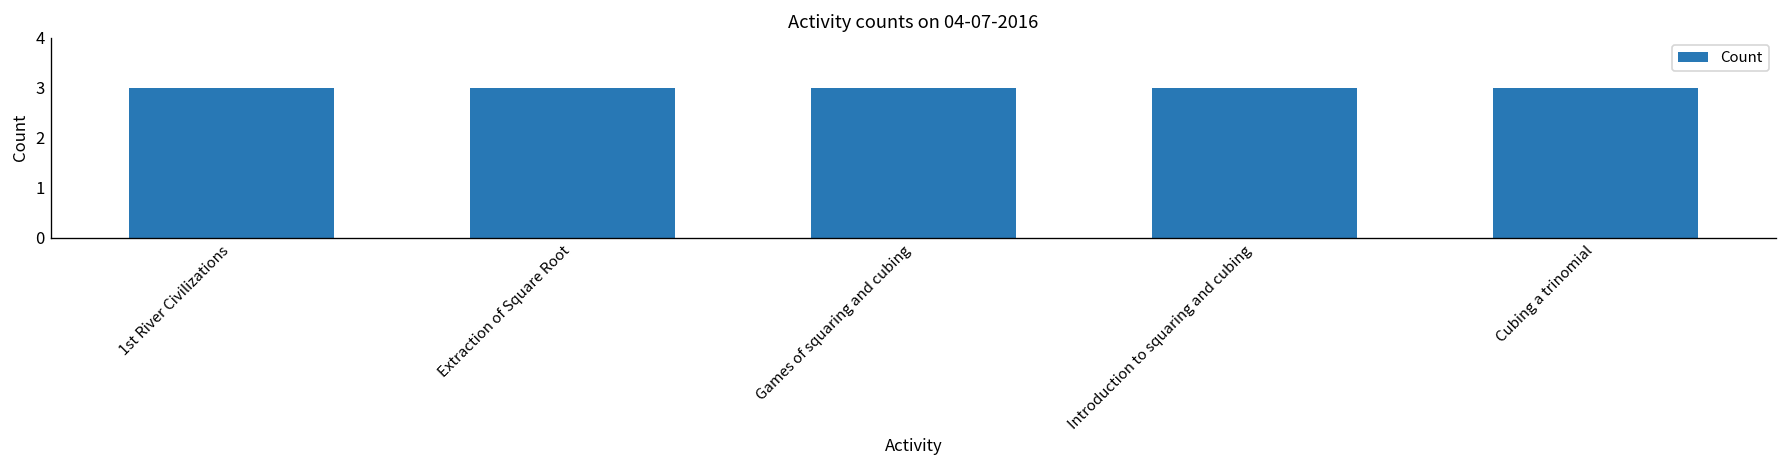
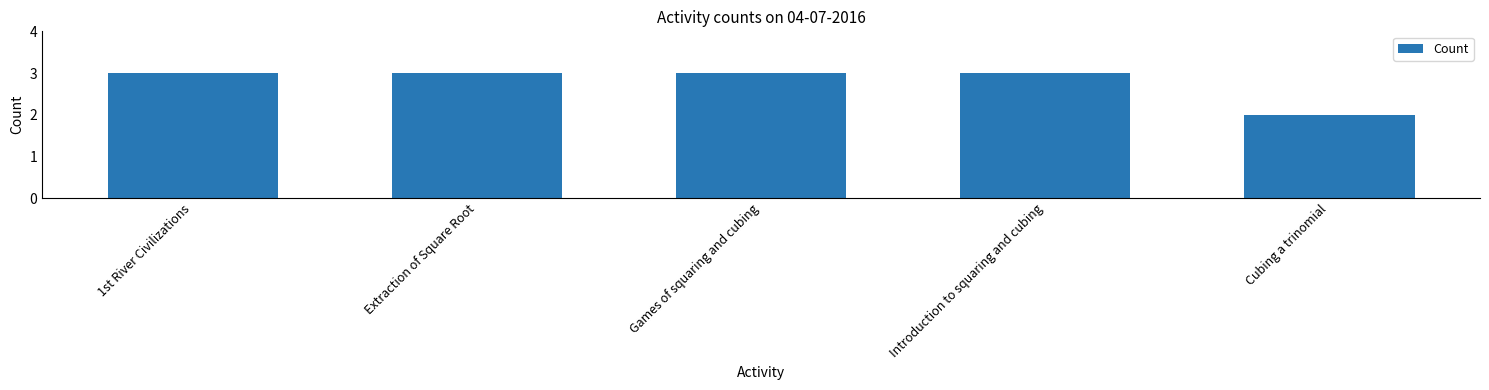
Cubing a trinomial: 3 -> 2
